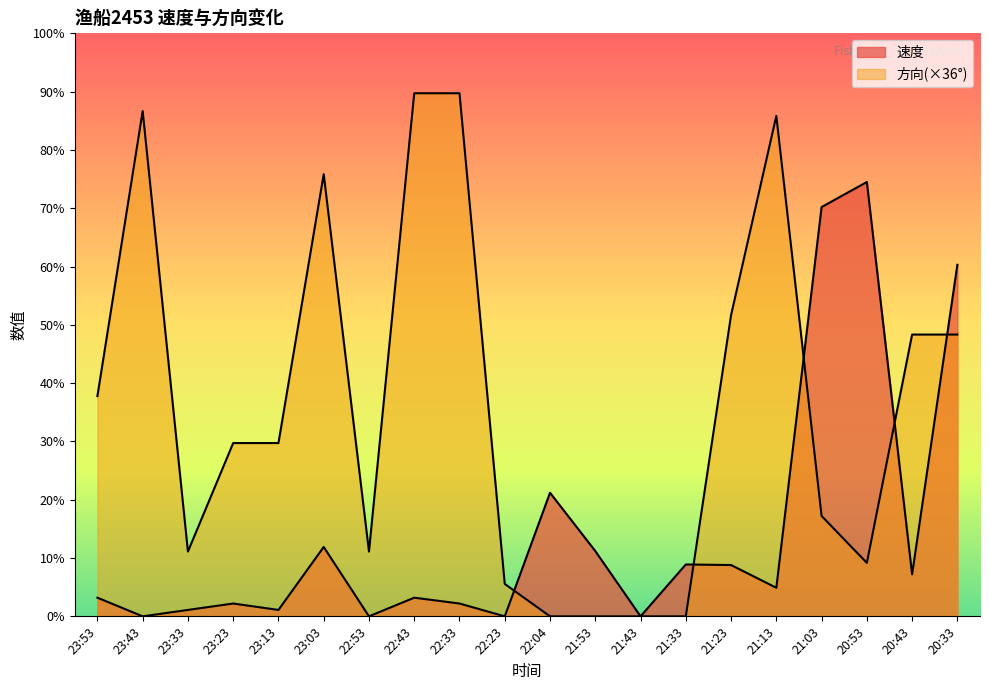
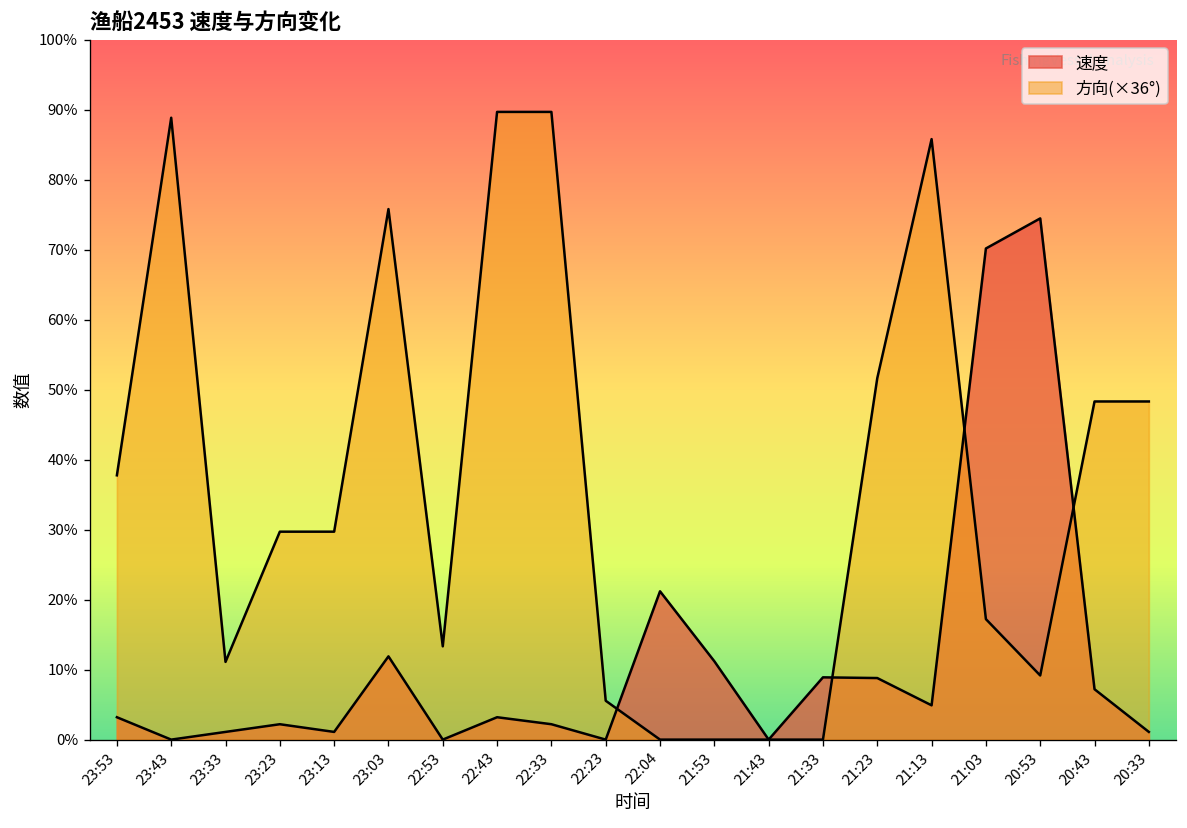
方向(×36°), 23:43: 87% -> 89%
方向(×36°), 22:53: 11% -> 13%
速度, 20:33: 60% -> 1%
